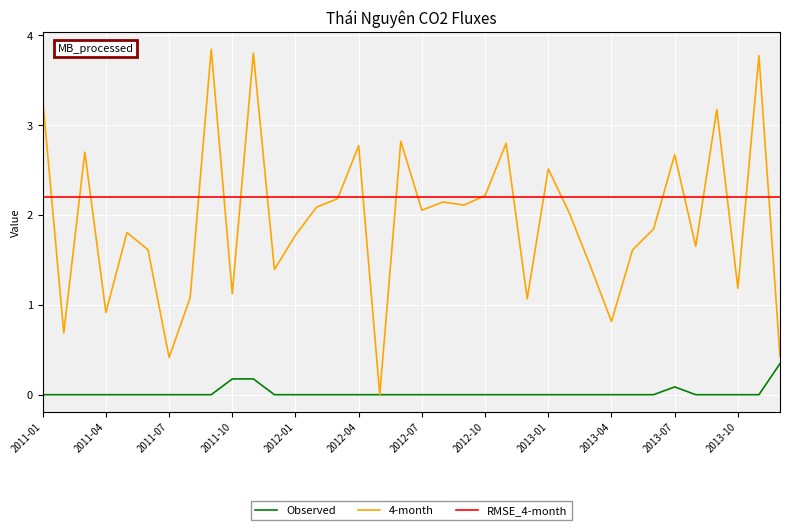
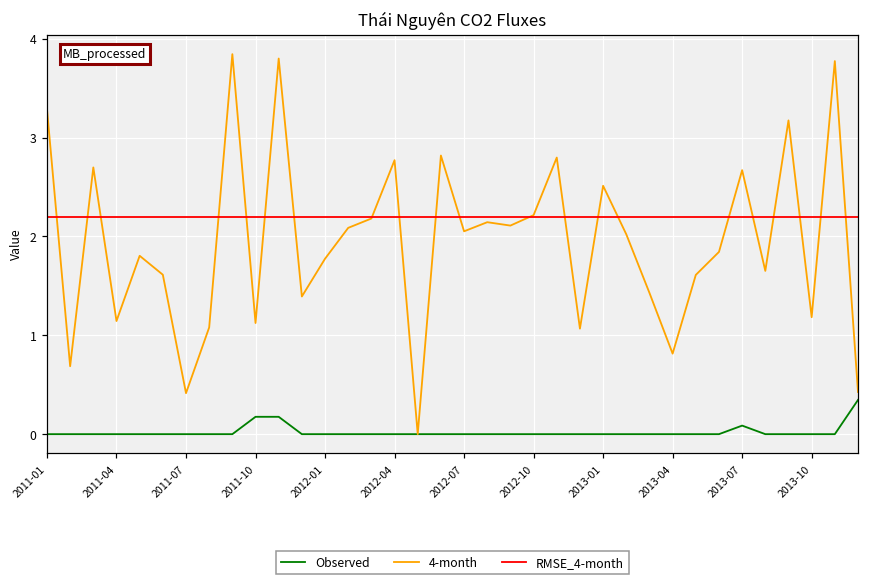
4-month, 2011-04: 0.9 -> 1.1
